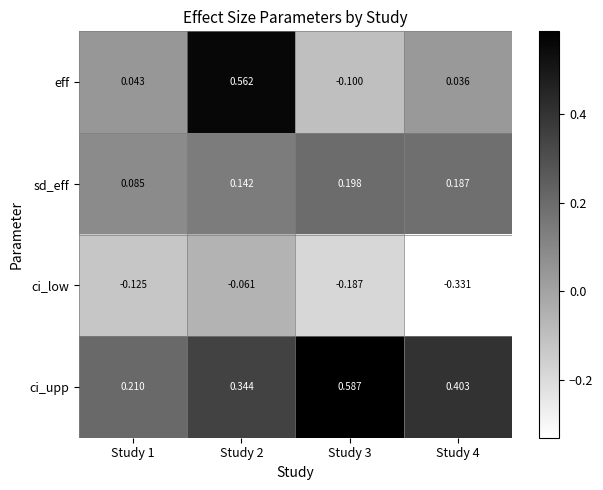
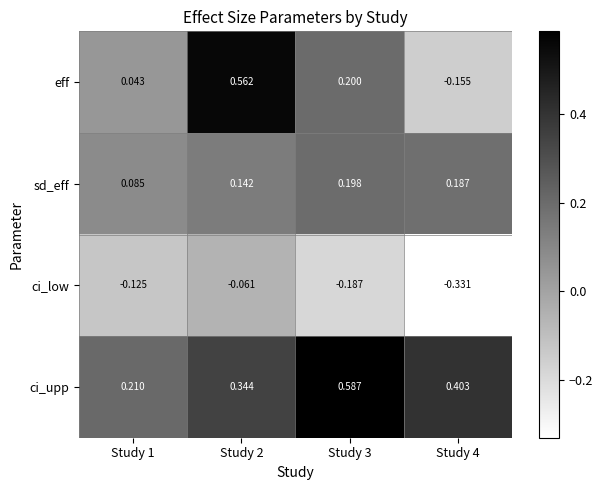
eff, Study 3: -0.100 -> 0.200
eff, Study 4: 0.036 -> -0.155
